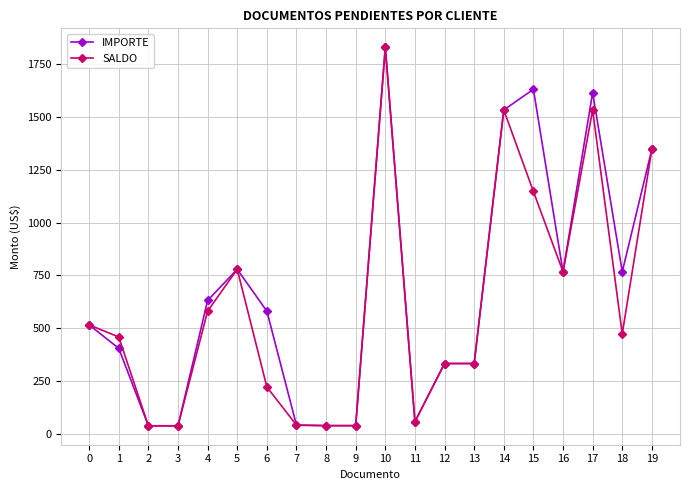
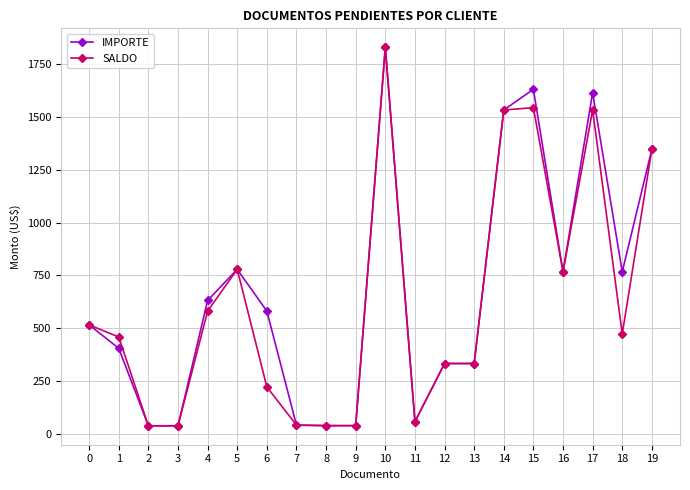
SALDO, 15: 1150 -> 1540
